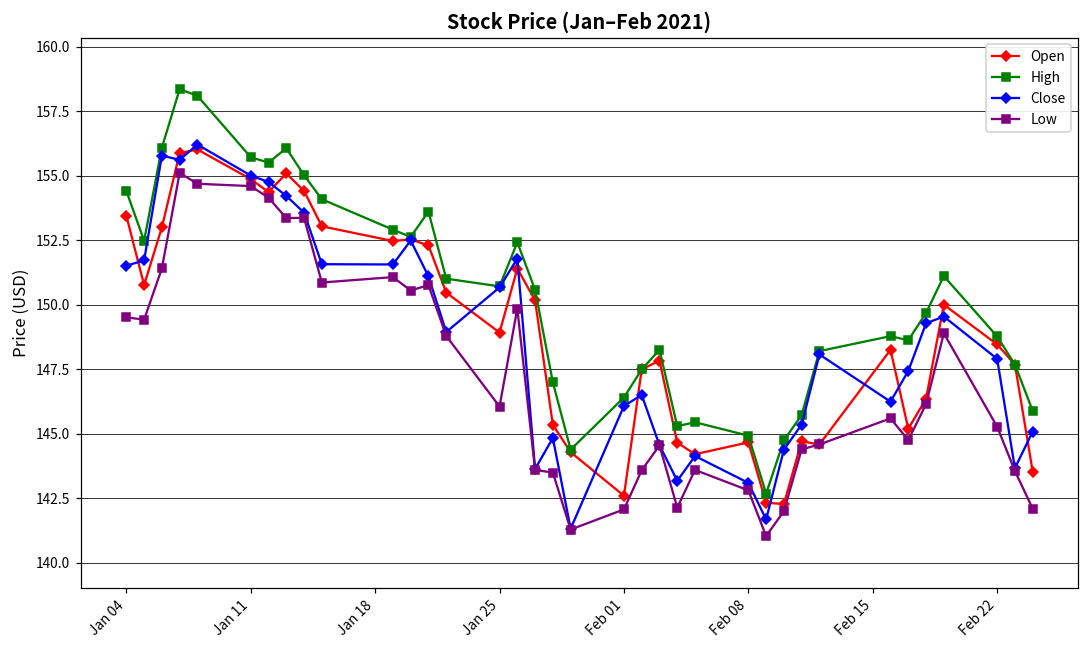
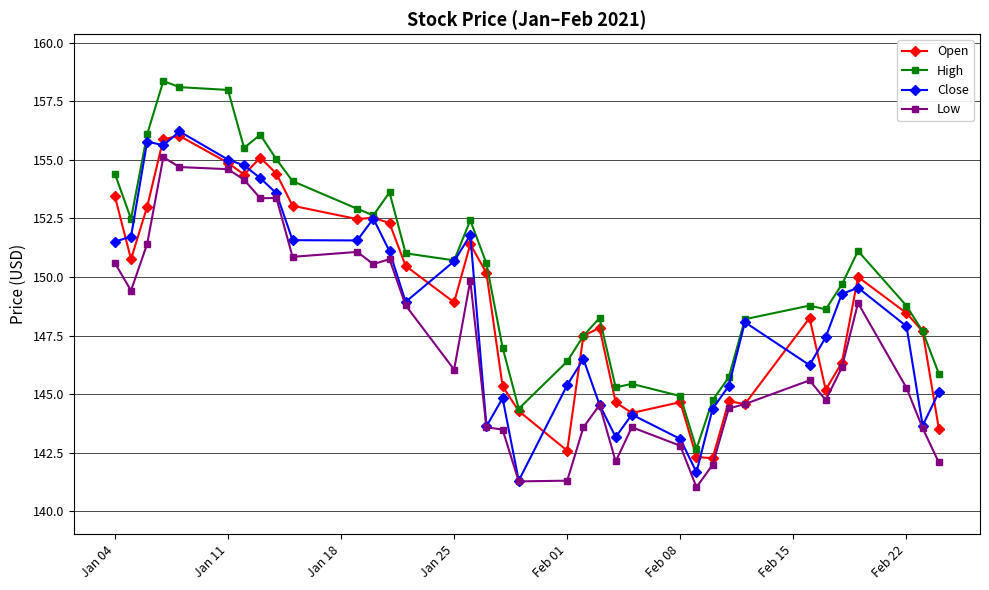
Low, Jan 04: 149.5 -> 150.6
High, Jan 11: 155.7 -> 158.0
Close, Feb 01: 146.1 -> 145.4
Low, Feb 01: 142.1 -> 141.3
